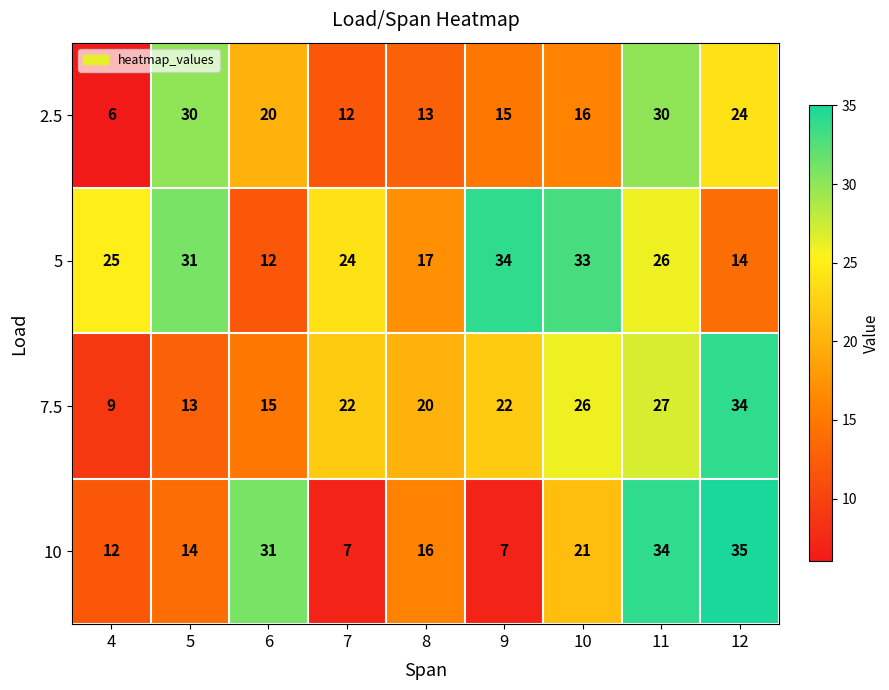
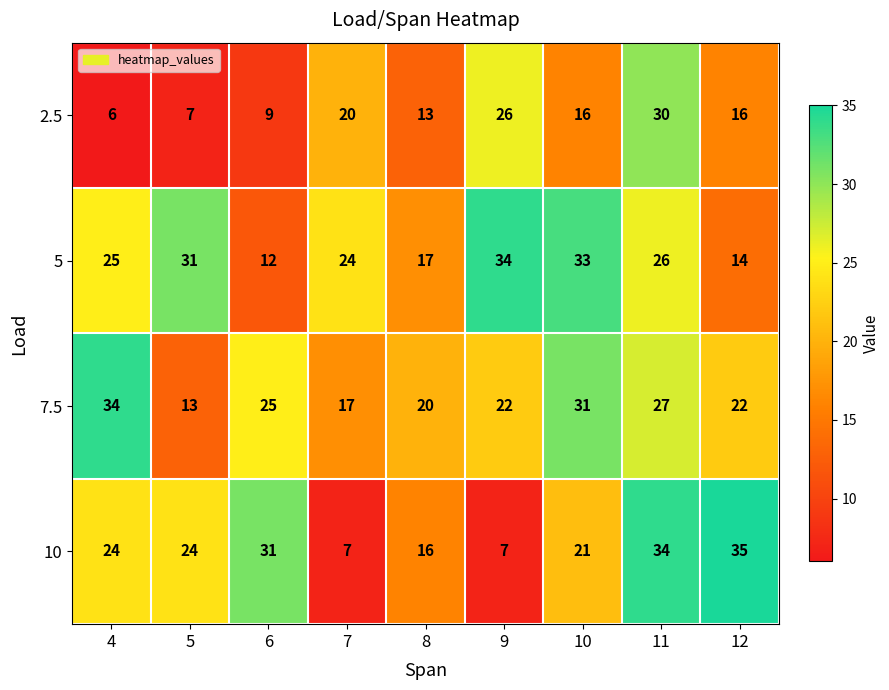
2.5, 5: 30 -> 7
2.5, 6: 20 -> 9
2.5, 7: 12 -> 20
2.5, 9: 15 -> 26
2.5, 12: 24 -> 16
7.5, 4: 9 -> 34
7.5, 6: 15 -> 25
7.5, 7: 22 -> 17
7.5, 10: 26 -> 31
7.5, 12: 34 -> 22
10, 4: 12 -> 24
10, 5: 14 -> 24
